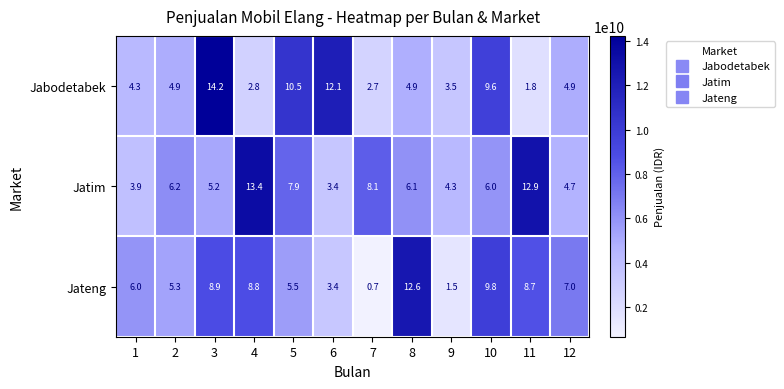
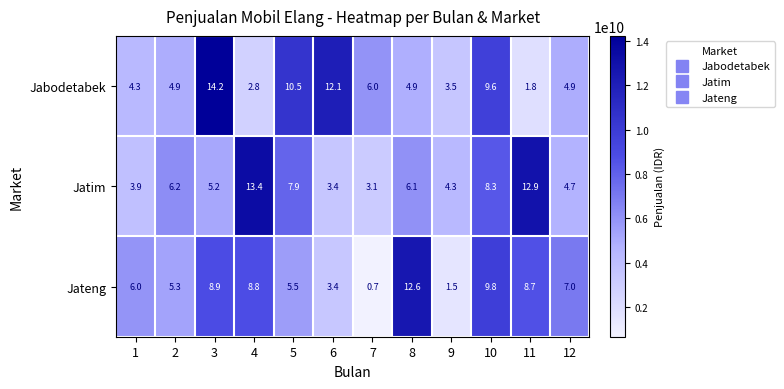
Jabodetabek, 7: 2.7 -> 6.0
Jatim, 7: 8.1 -> 3.1
Jatim, 10: 6.0 -> 8.3
